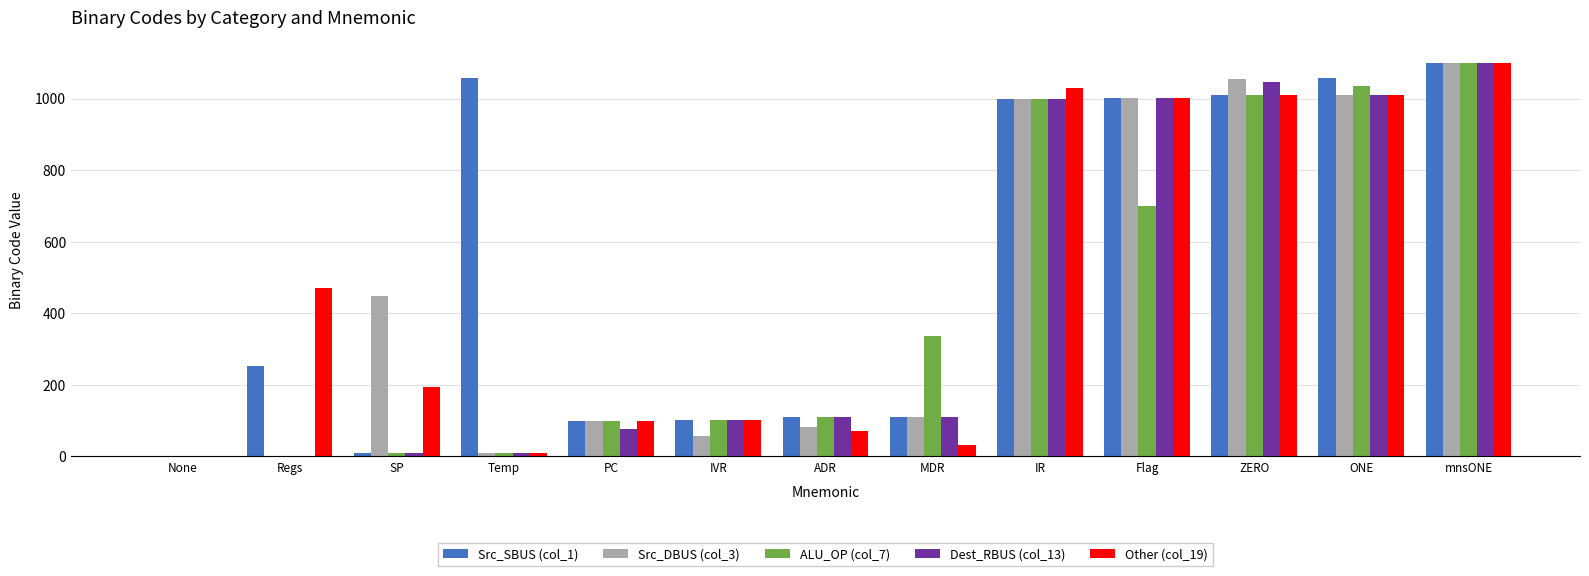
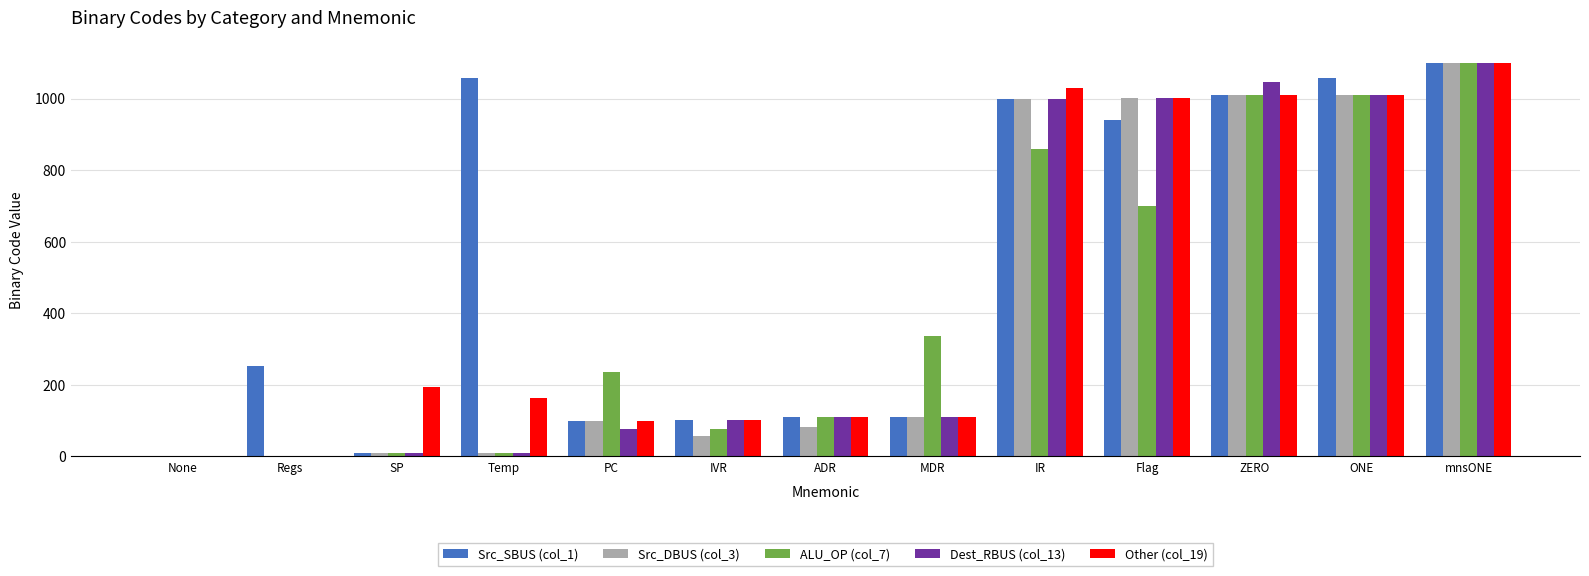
Other (col_19), Regs: 470 -> 0
Src_DBUS (col_3), SP: 450 -> 10
Other (col_19), Temp: 10 -> 160
ALU_OP (col_7), PC: 100 -> 240
ALU_OP (col_7), IVR: 100 -> 80
Other (col_19), ADR: 70 -> 110
Other (col_19), MDR: 30 -> 110
ALU_OP (col_7), IR: 1000 -> 860
Src_SBUS (col_1), Flag: 1000 -> 940
Src_DBUS (col_3), ZERO: 1050 -> 1010
ALU_OP (col_7), ONE: 1040 -> 1010
